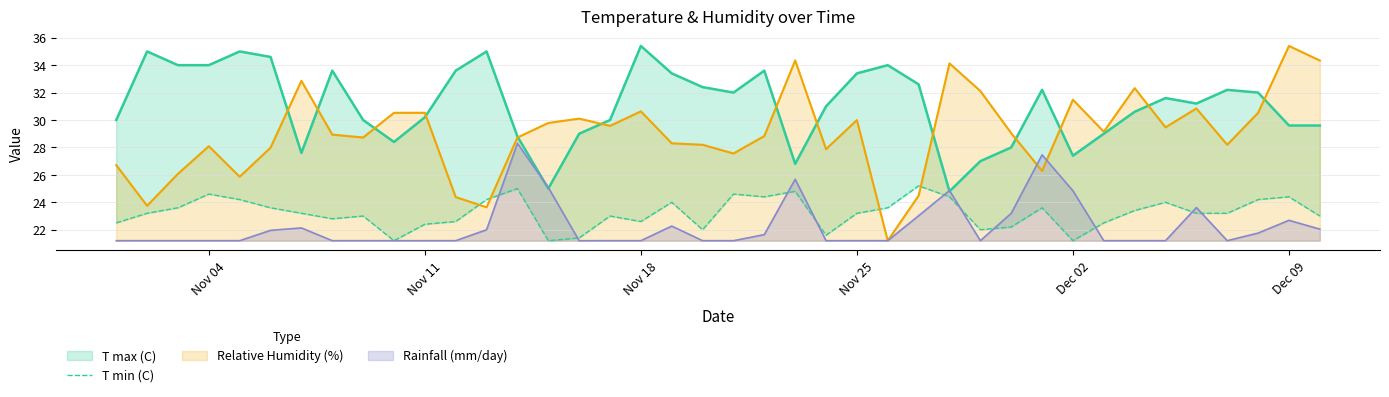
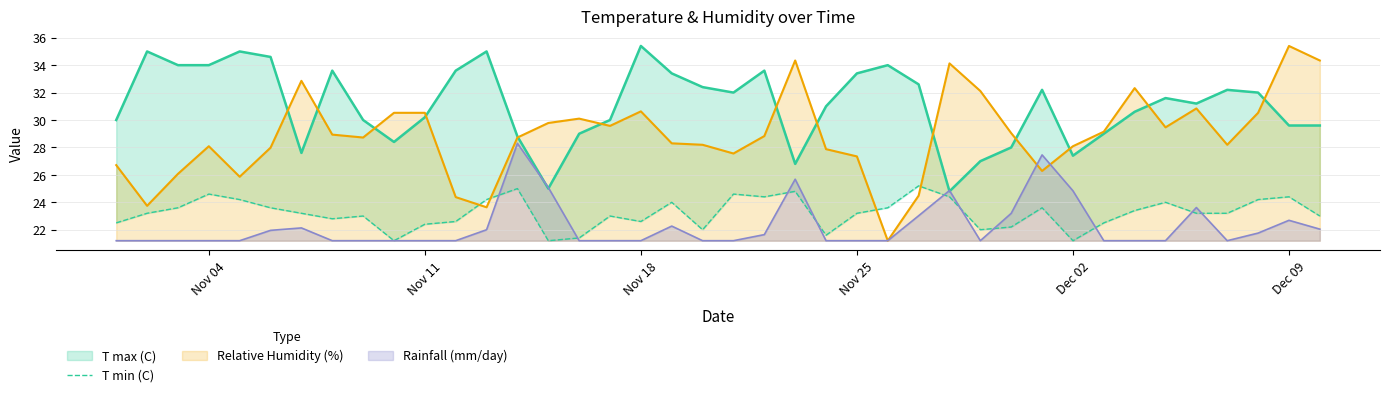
Relative Humidity (%), Nov 25: 30.0 -> 27.3
Relative Humidity (%), Dec 02: 31.5 -> 28.1
